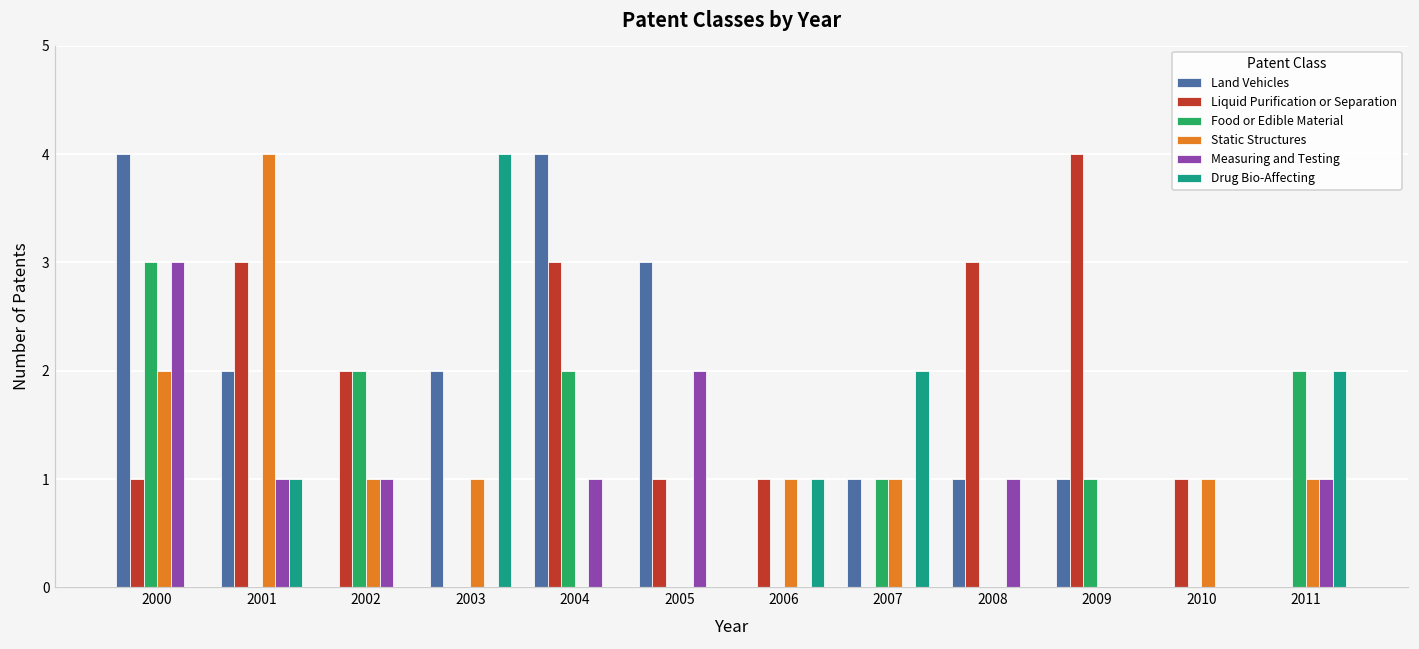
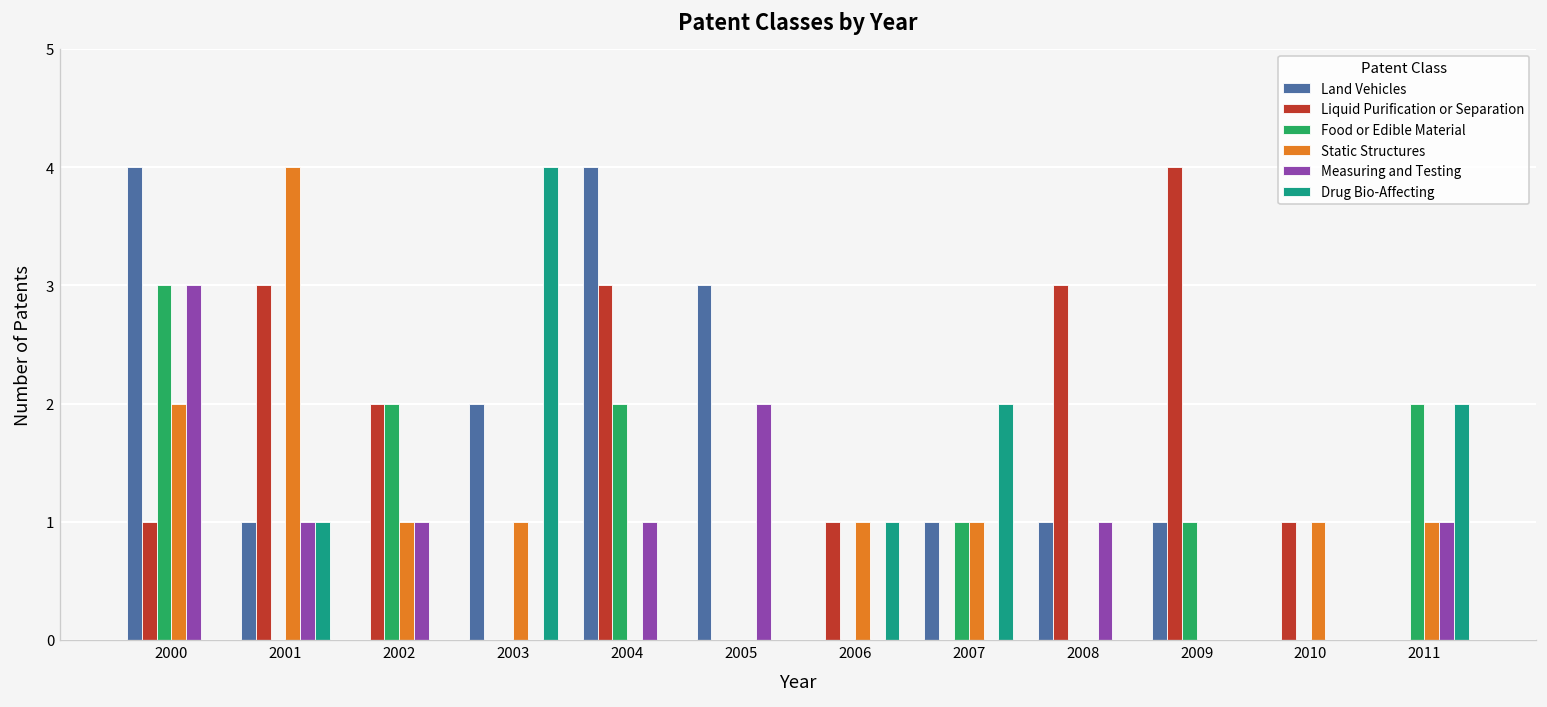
Land Vehicles, 2001: 2 -> 1
Liquid Purification or Separation, 2005: 1 -> 0
